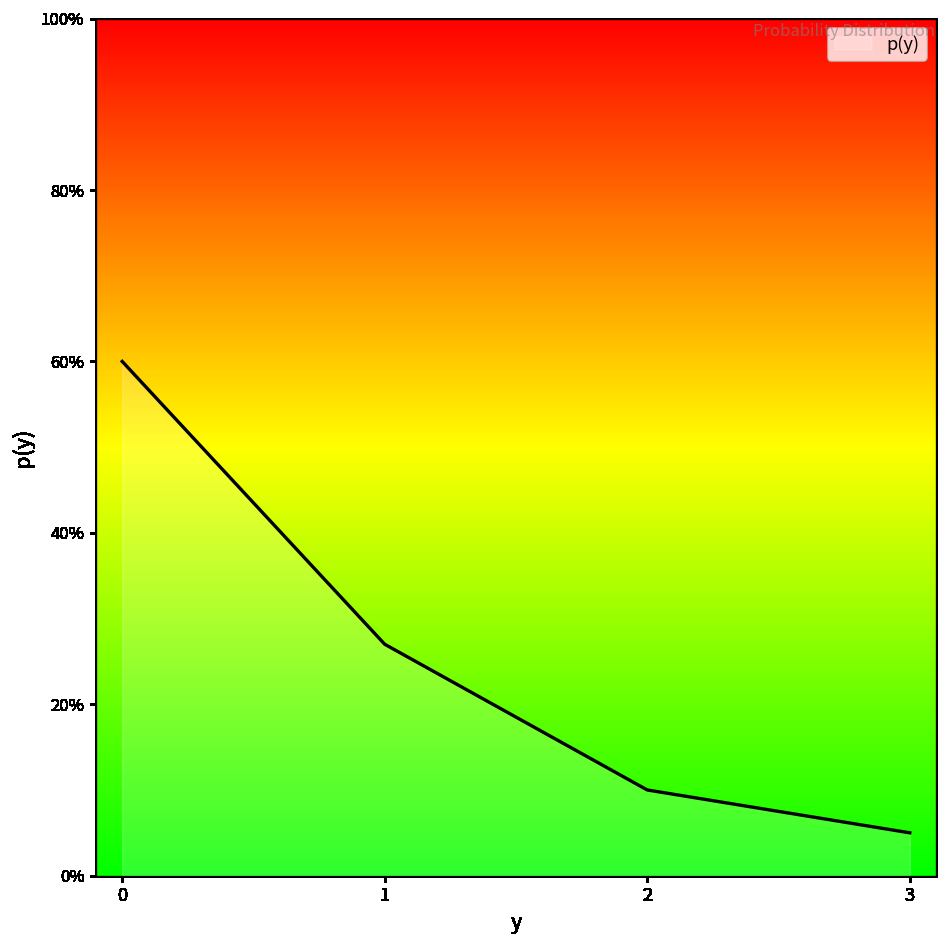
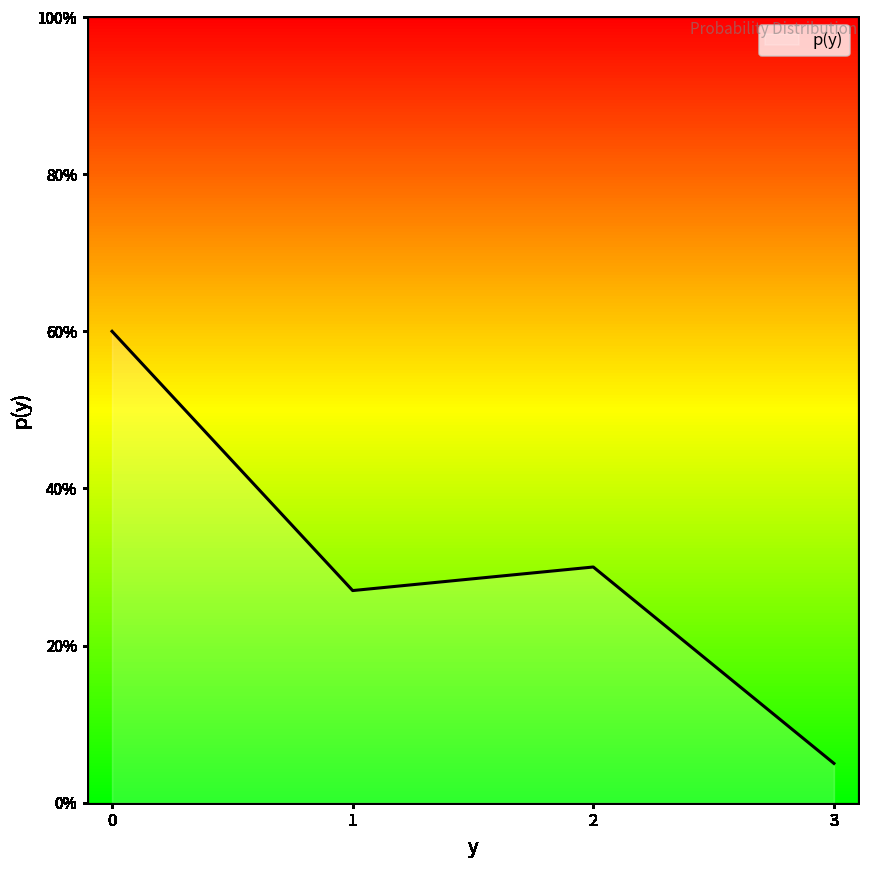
2: 10% -> 30%
